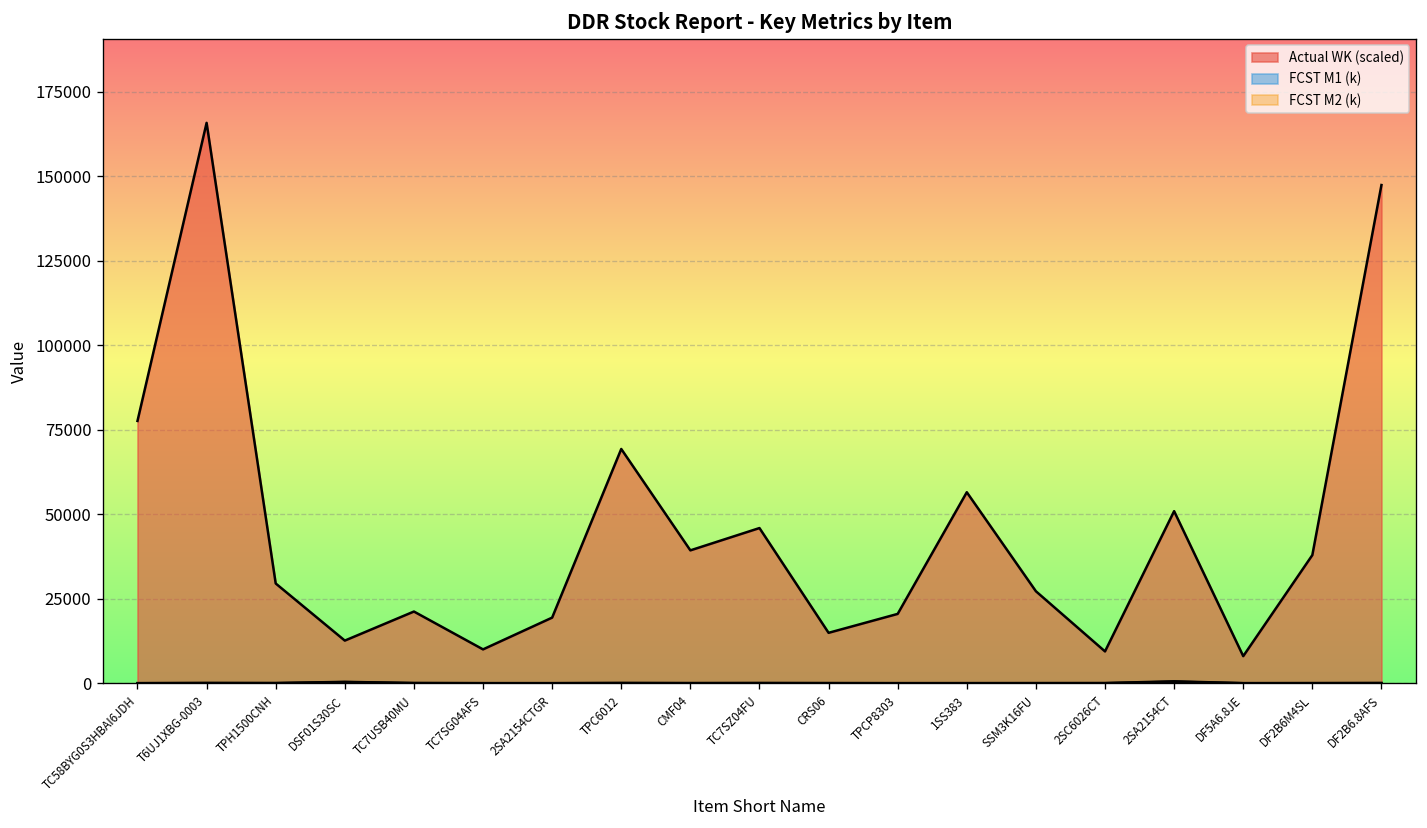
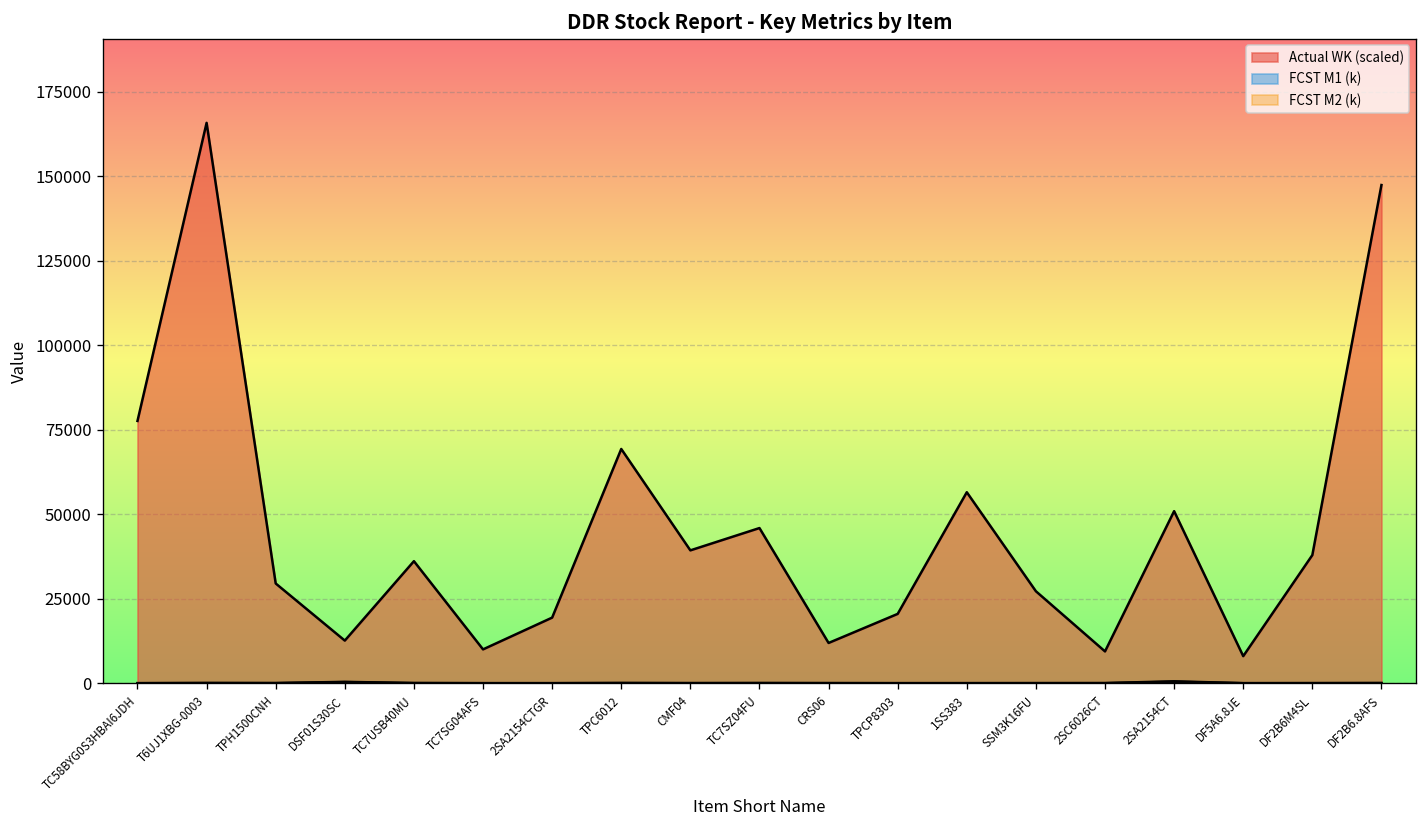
Actual WK (scaled), TC7USB40MU: 21000 -> 36000
Actual WK (scaled), CRS06: 15000 -> 12000
